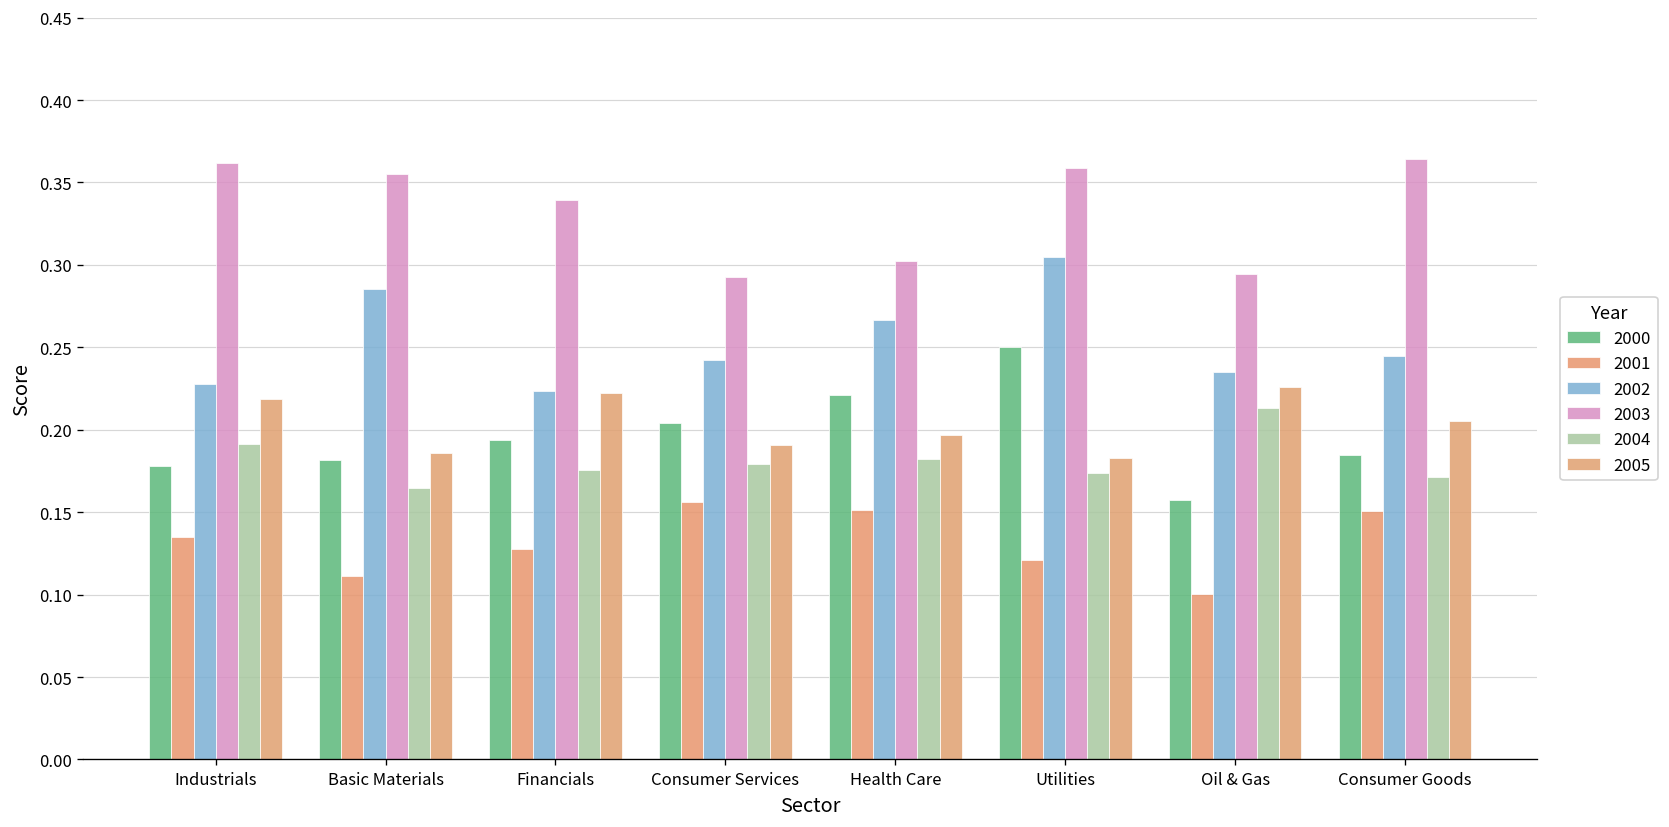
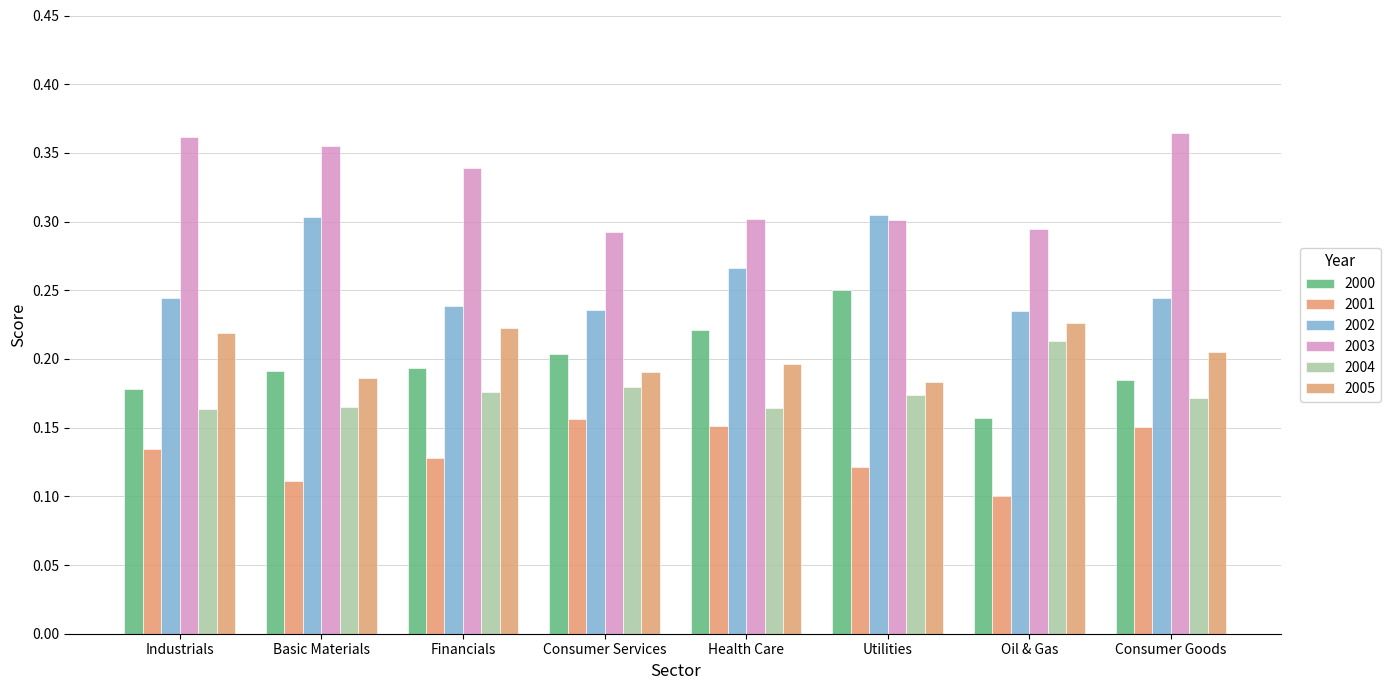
2002, Industrials: 0.228 -> 0.244
2004, Industrials: 0.191 -> 0.163
2000, Basic Materials: 0.182 -> 0.191
2002, Basic Materials: 0.286 -> 0.304
2002, Financials: 0.223 -> 0.238
2002, Consumer Services: 0.242 -> 0.235
2004, Health Care: 0.182 -> 0.164
2003, Utilities: 0.359 -> 0.301
